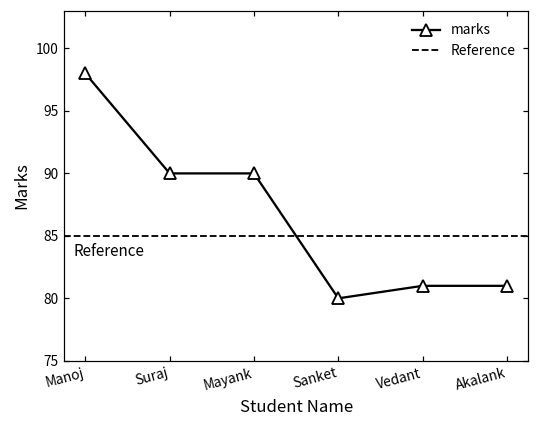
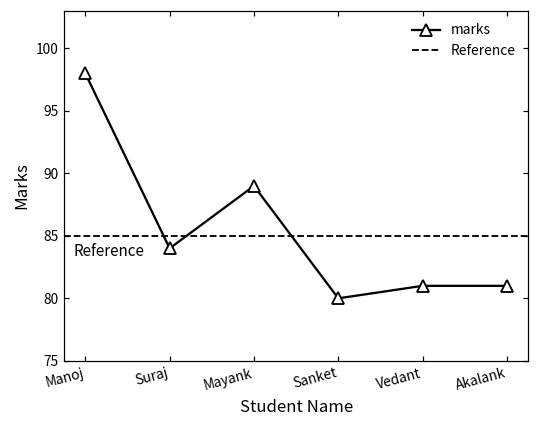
Suraj: 90 -> 84
Mayank: 90 -> 89
